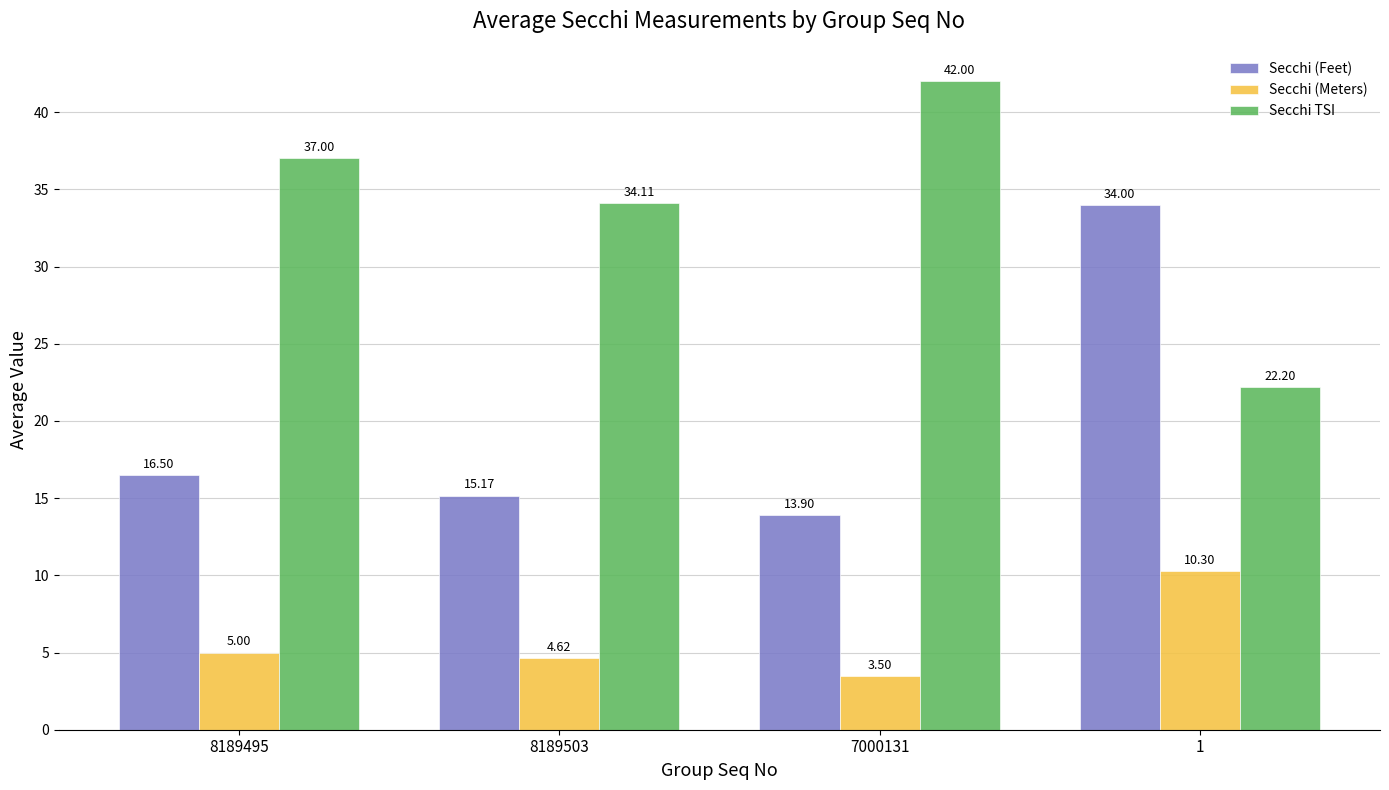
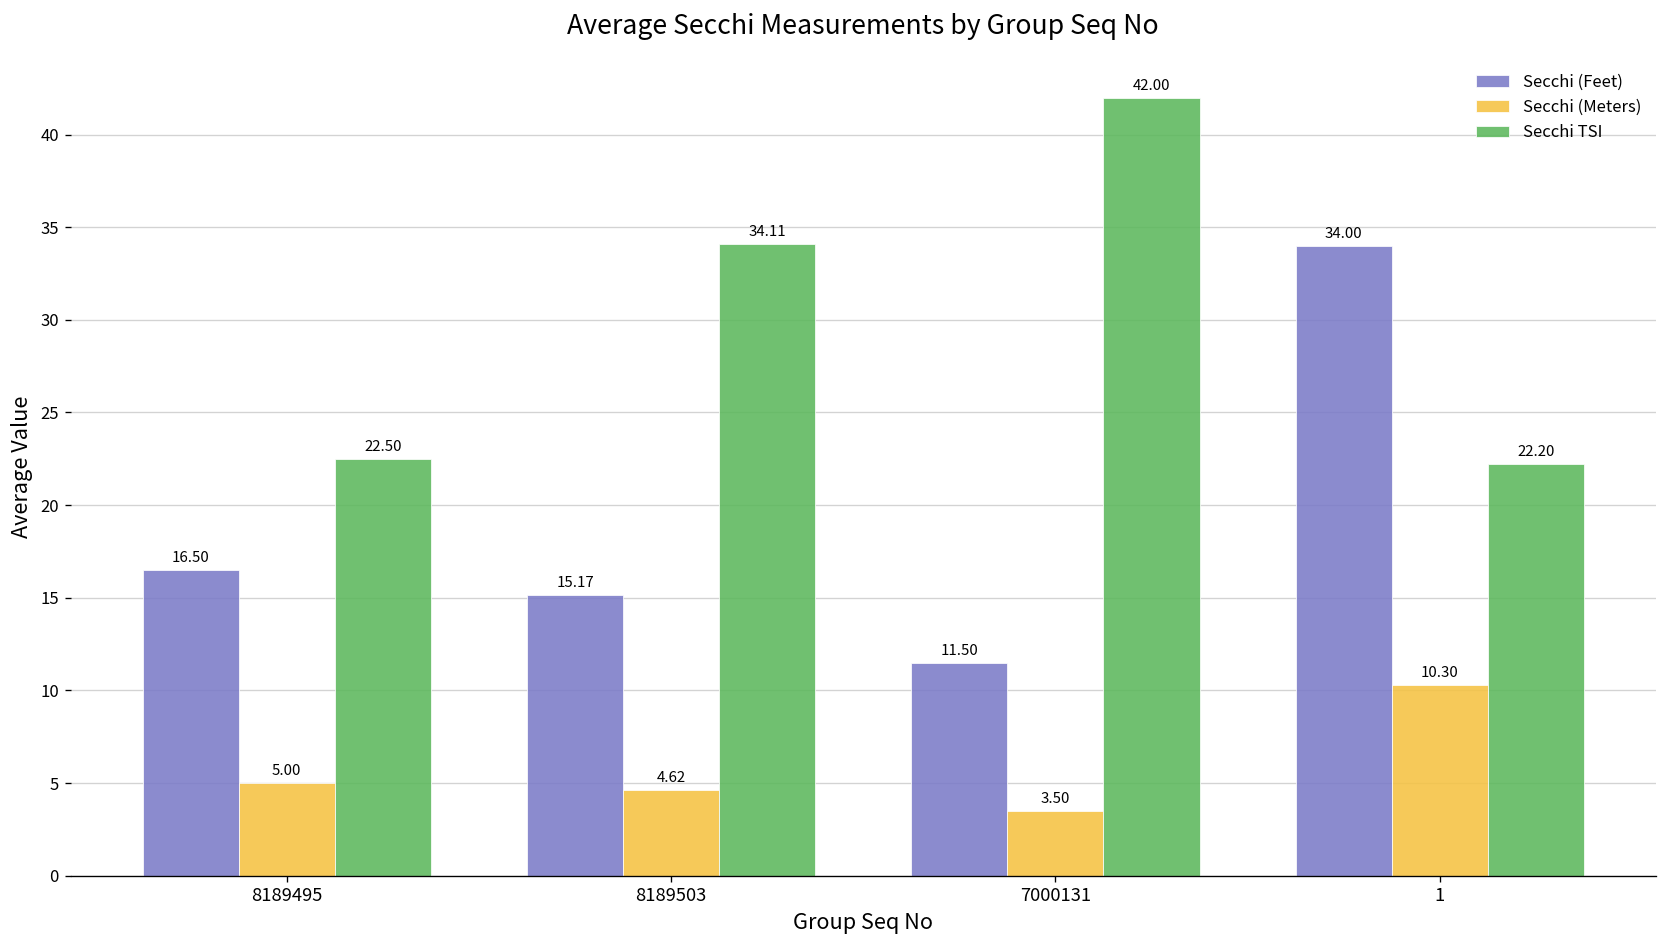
Secchi TSI, 8189495: 37.00 -> 22.50
Secchi (Feet), 7000131: 13.90 -> 11.50
